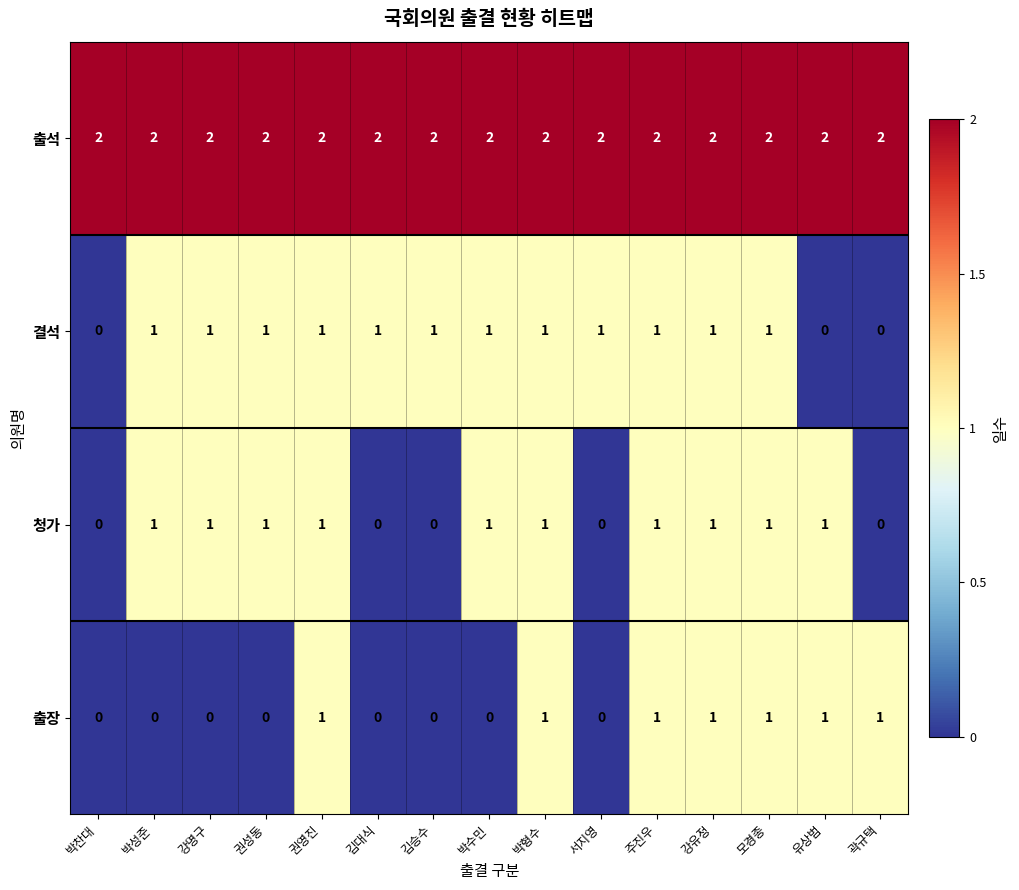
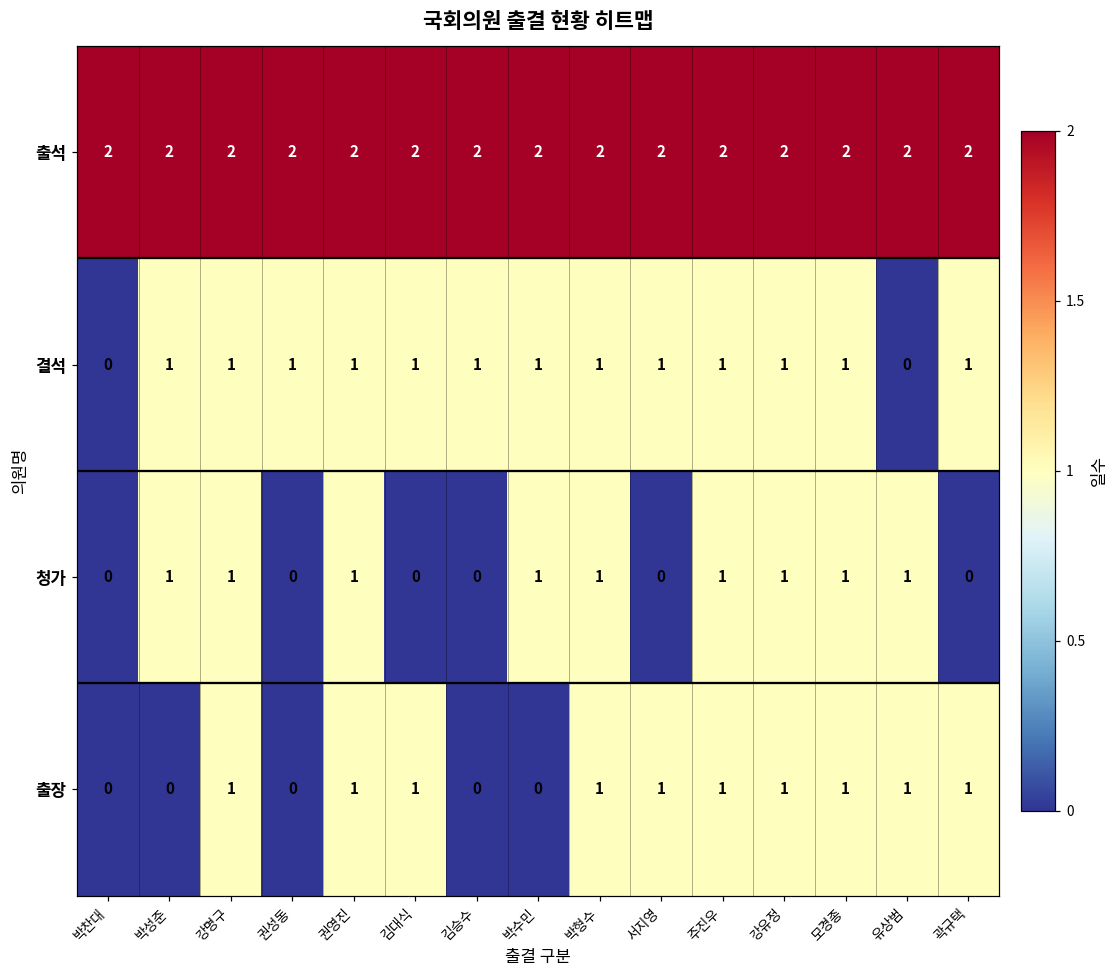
결석, 곽규택: 0 -> 1
청가, 권성동: 1 -> 0
출장, 강명구: 0 -> 1
출장, 김대식: 0 -> 1
출장, 서지영: 0 -> 1
